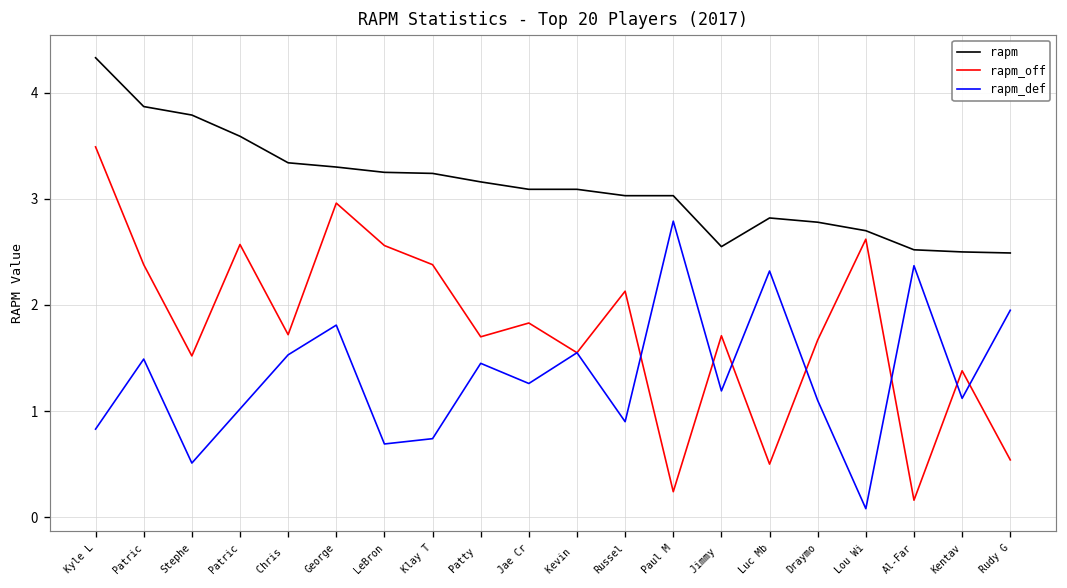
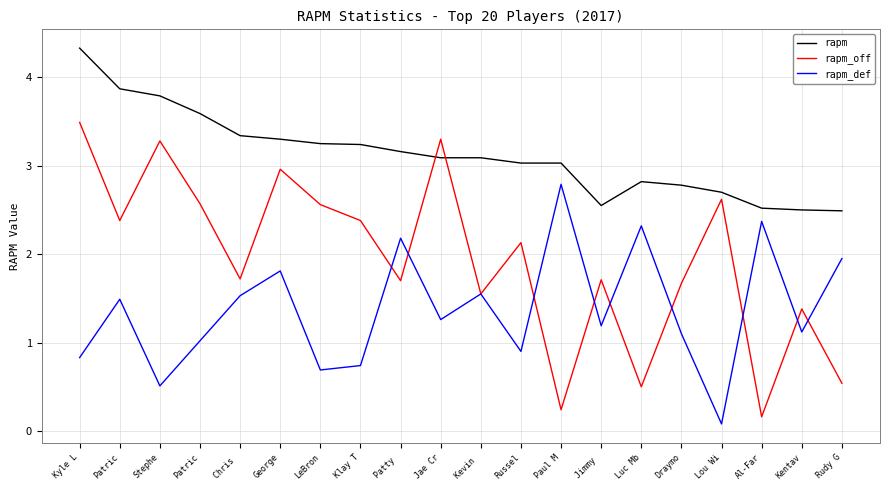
rapm_off, Stephe: 1.5 -> 3.3
rapm_def, Patty: 1.5 -> 2.2
rapm_off, Jae Cr: 1.8 -> 3.3
